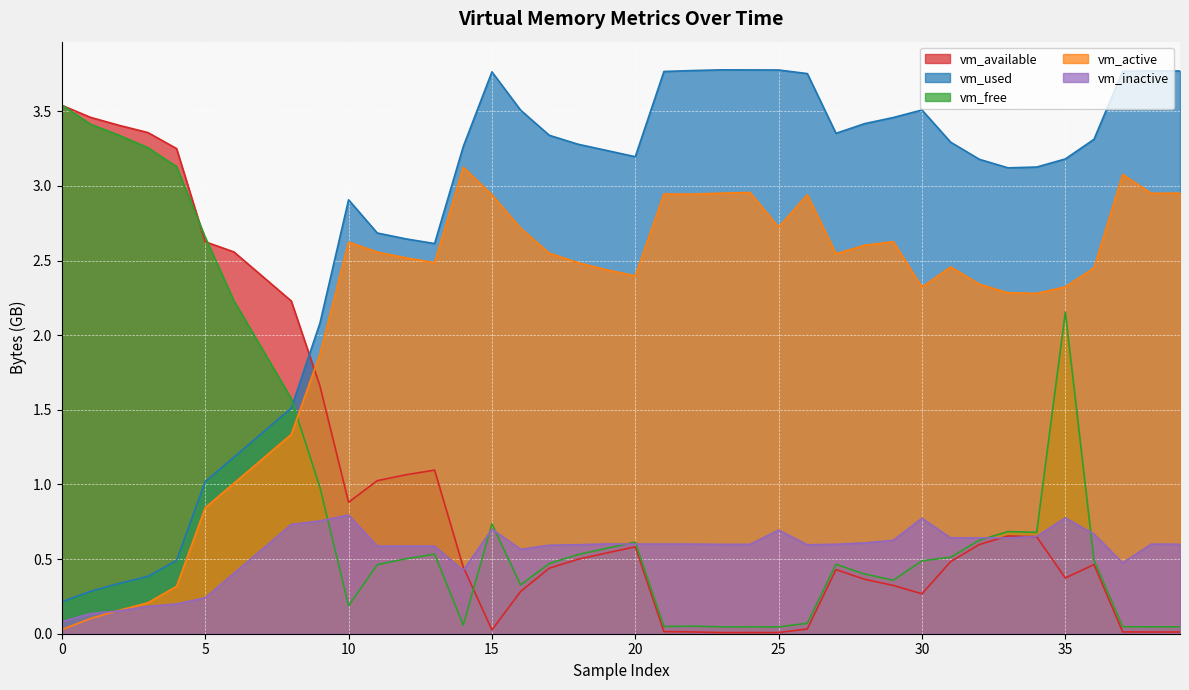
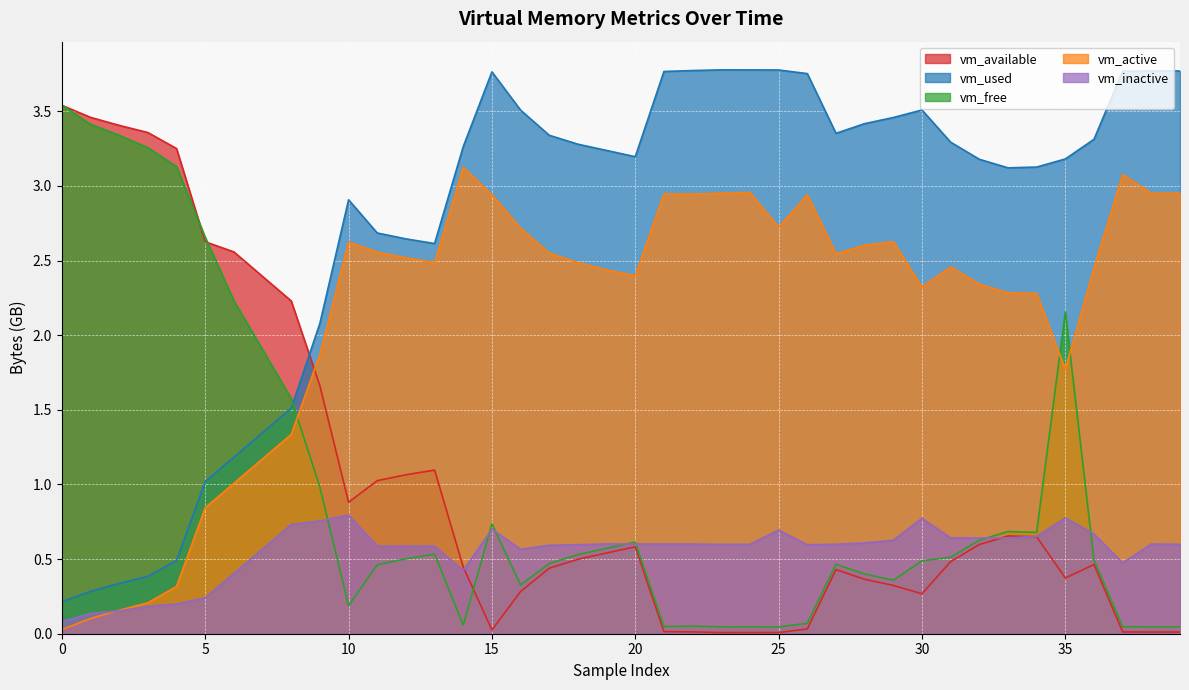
vm_active, 35: 2.32 -> 1.77
